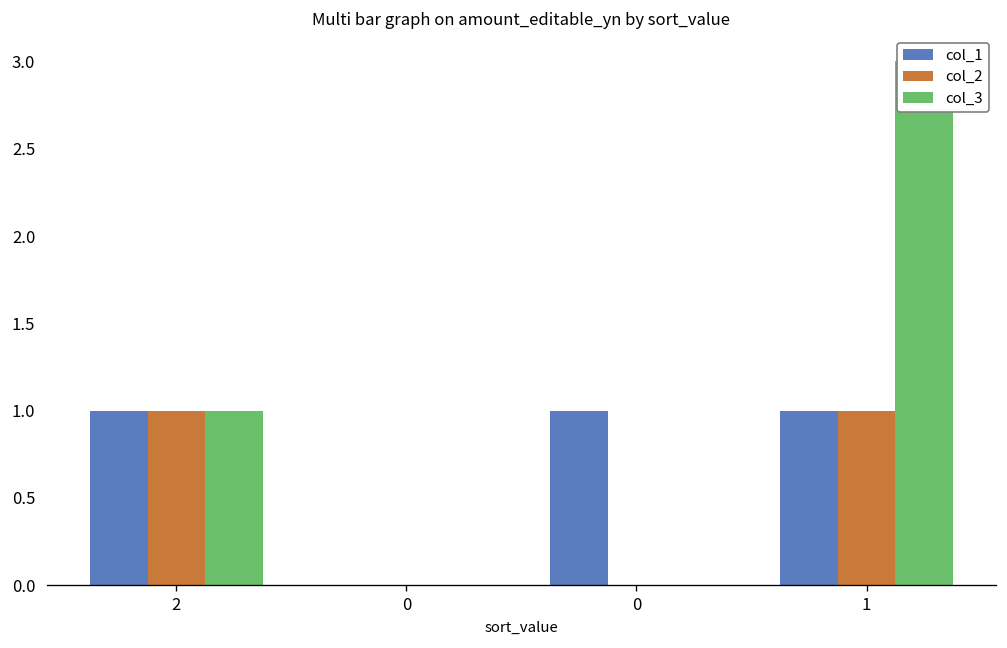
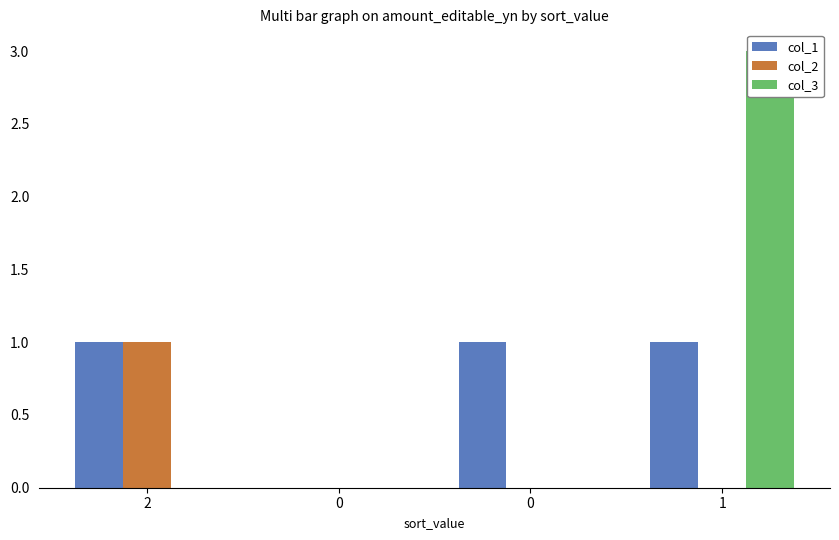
col_3, 2: 1 -> 0
col_2, 1: 1 -> 0
